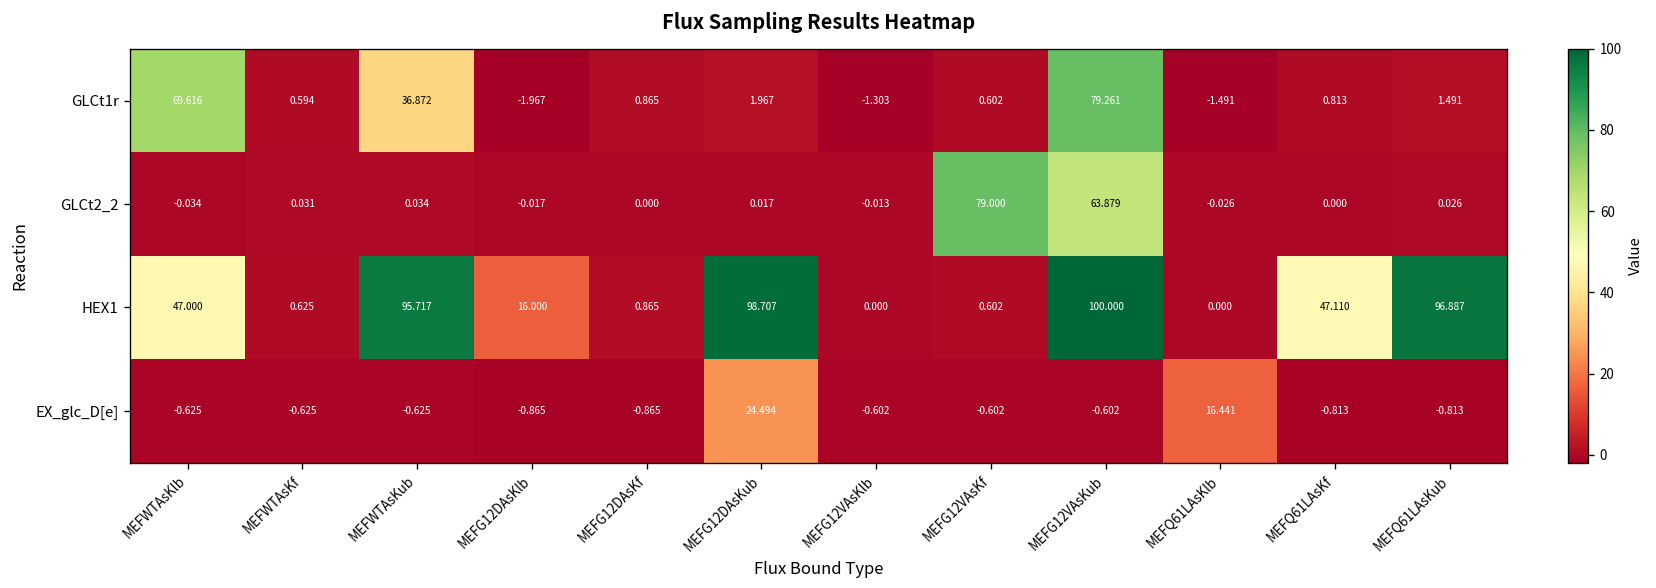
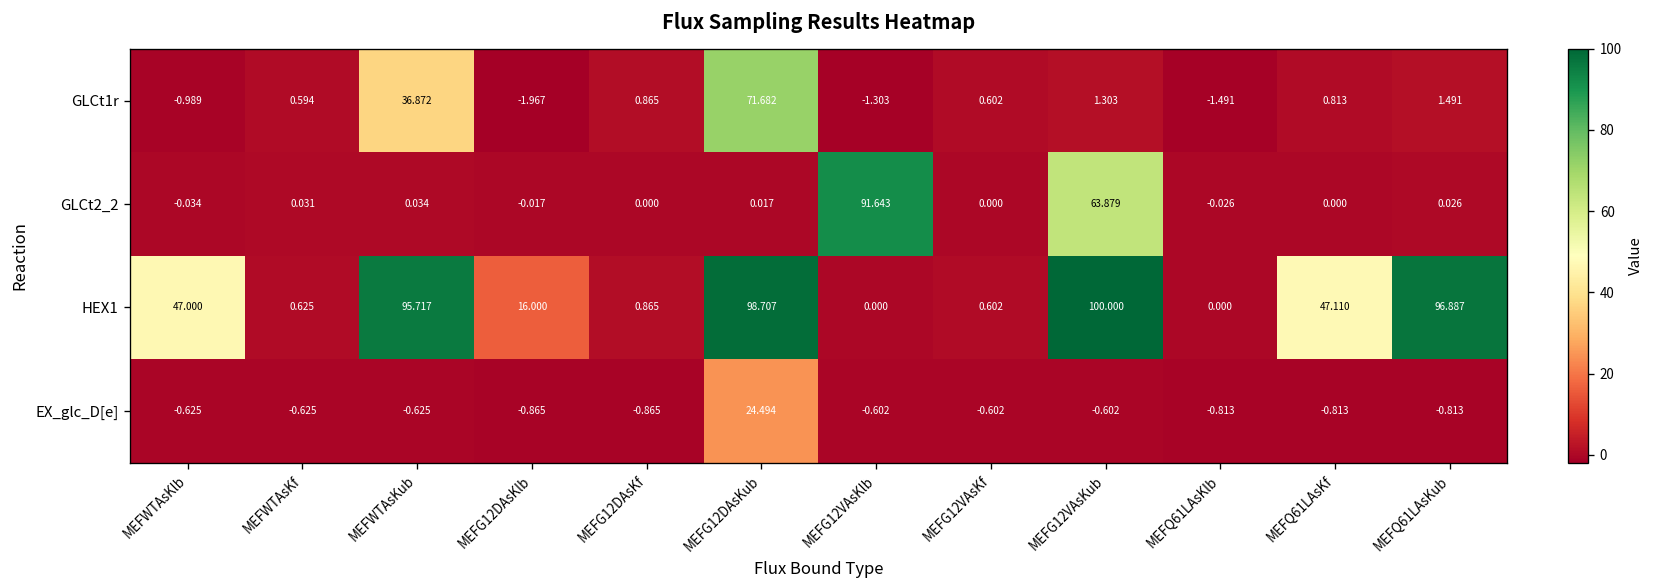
GLCt1r, MEFWTAsKlb: 69.616 -> -0.989
GLCt1r, MEFG12DAsKub: 1.967 -> 71.682
GLCt1r, MEFG12VAsKub: 79.261 -> 1.303
GLCt2_2, MEFG12VAsKlb: -0.013 -> 91.643
GLCt2_2, MEFG12VAsKf: 79.000 -> 0.000
EX_glc_D[e], MEFQ61LAsKlb: 16.441 -> -0.813
